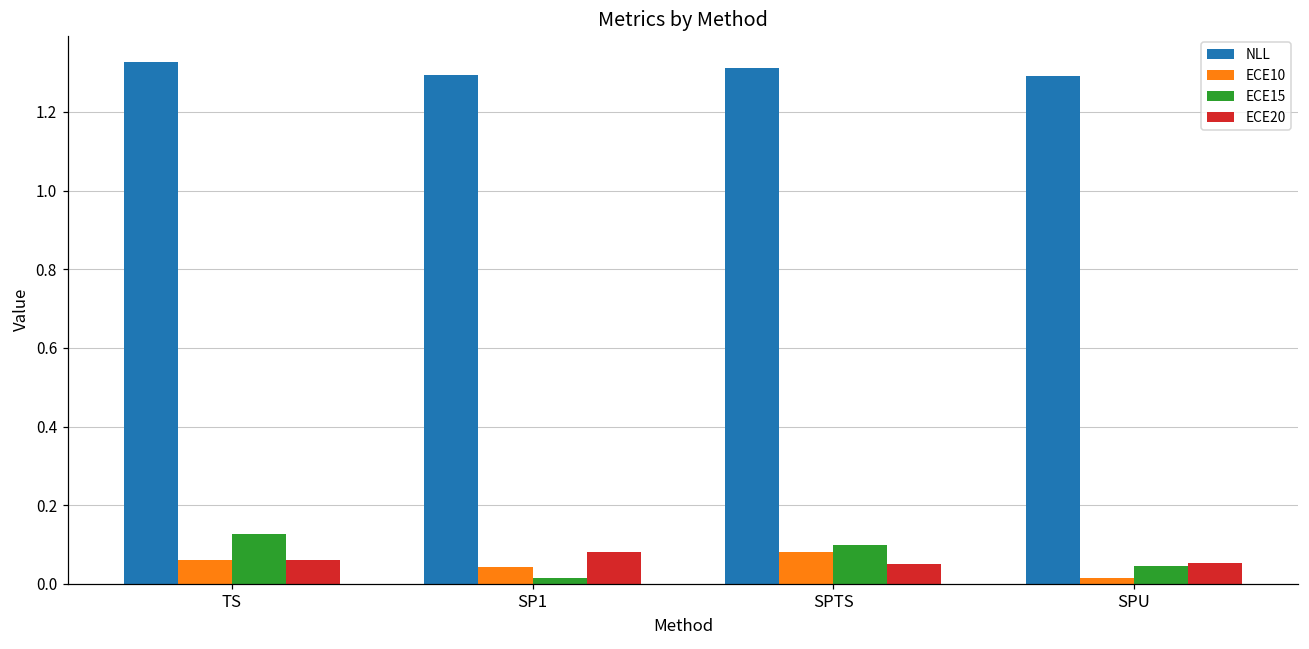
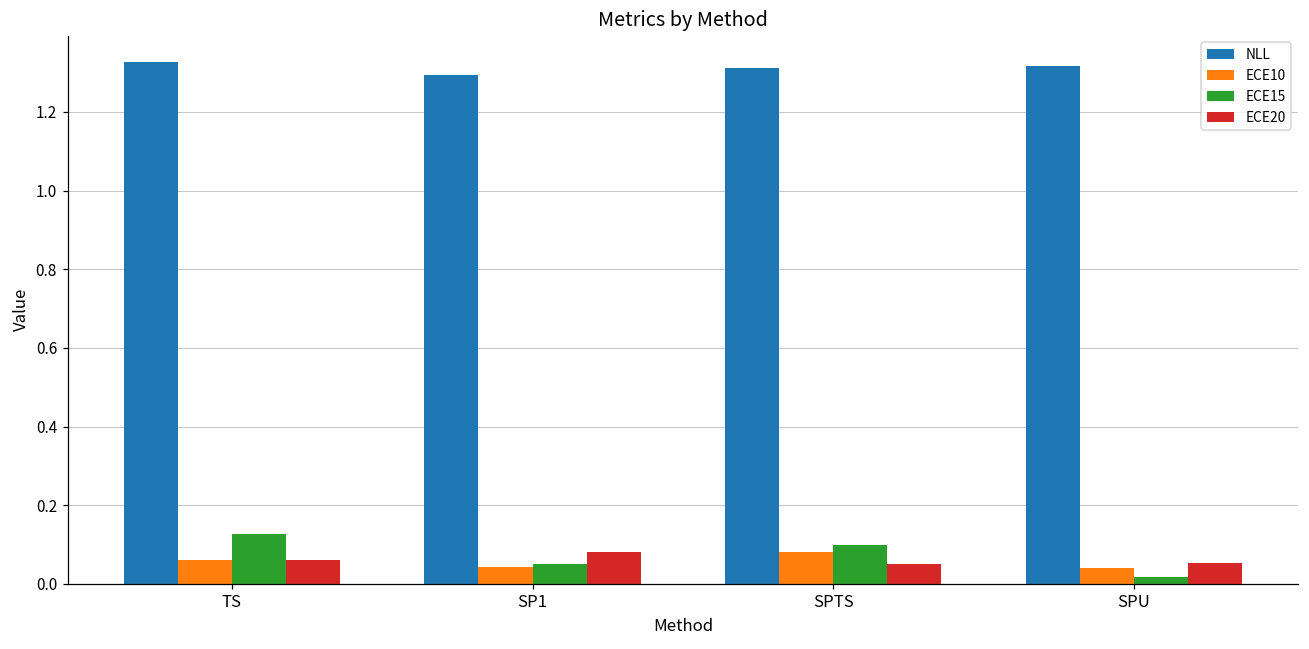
ECE15, SP1: 0.01 -> 0.05
NLL, SPU: 1.29 -> 1.32
ECE10, SPU: 0.01 -> 0.04
ECE15, SPU: 0.04 -> 0.02
